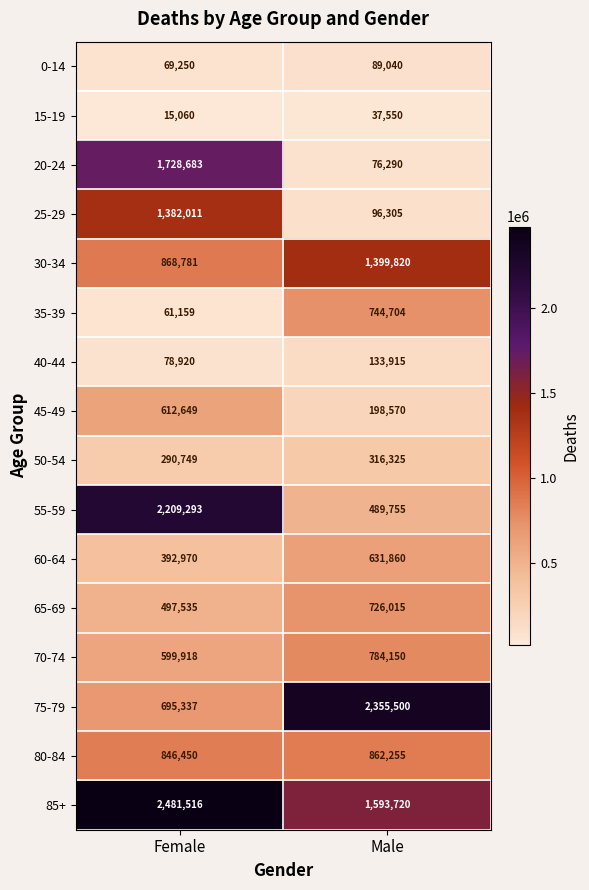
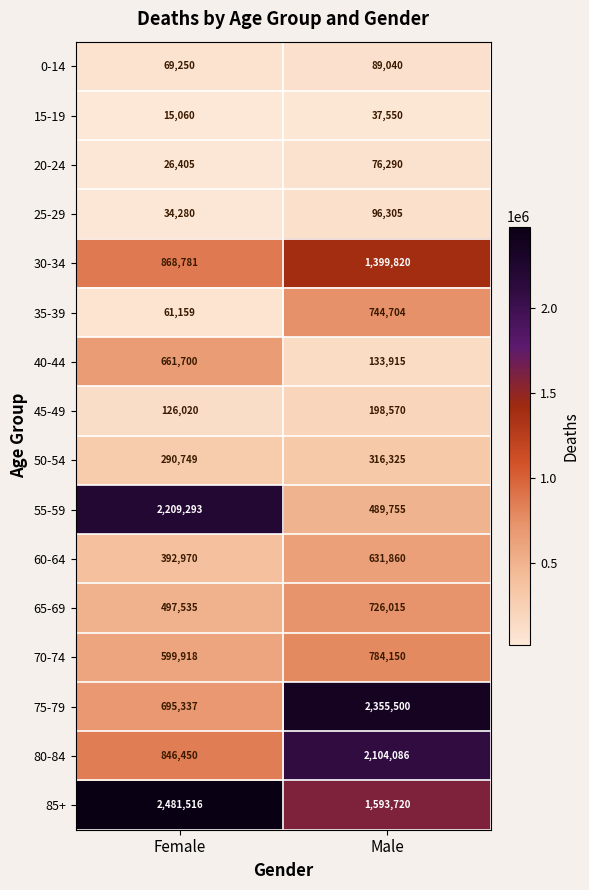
20-24, Female: 1,728,683 -> 26,405
25-29, Female: 1,382,011 -> 34,280
40-44, Female: 78,920 -> 661,700
45-49, Female: 612,649 -> 126,020
80-84, Male: 862,255 -> 2,104,086
